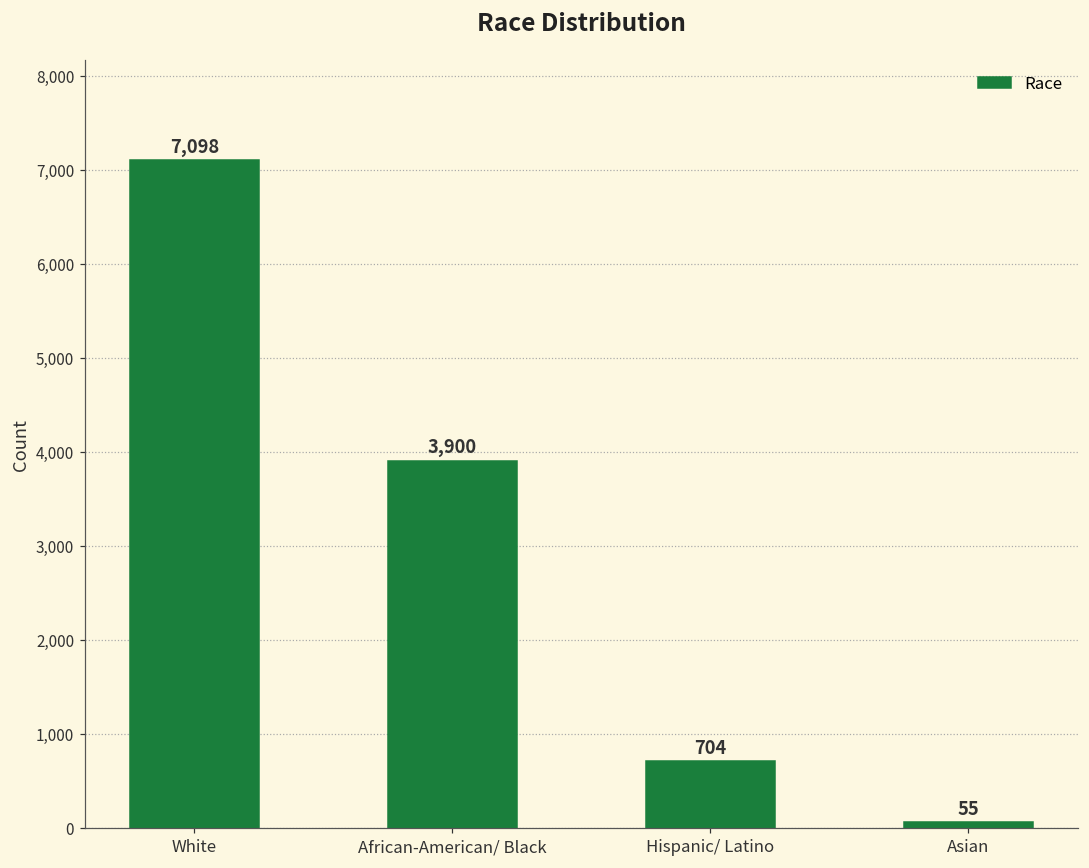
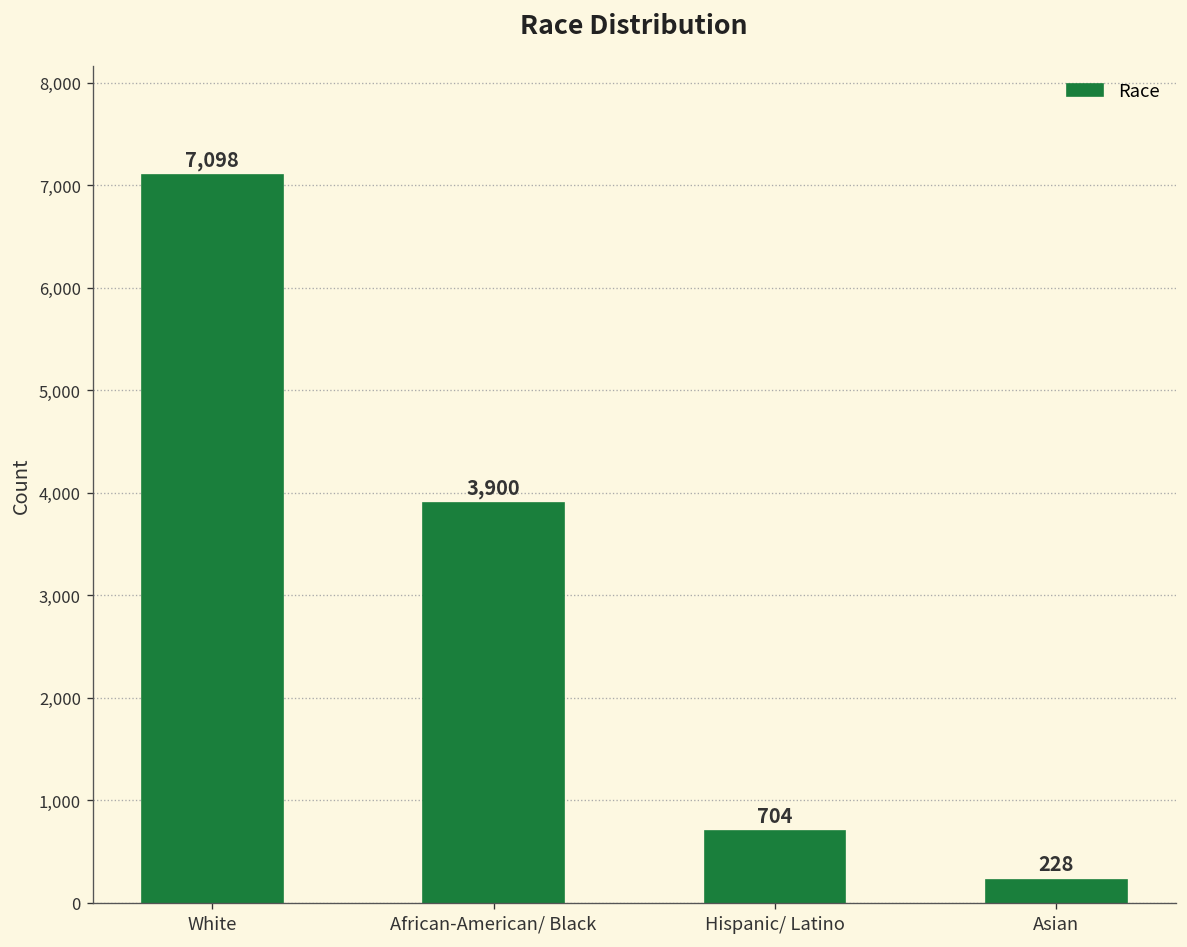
Asian: 55 -> 228
